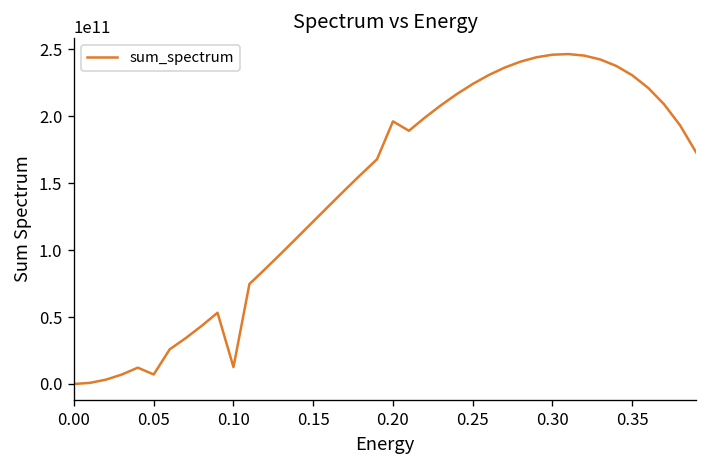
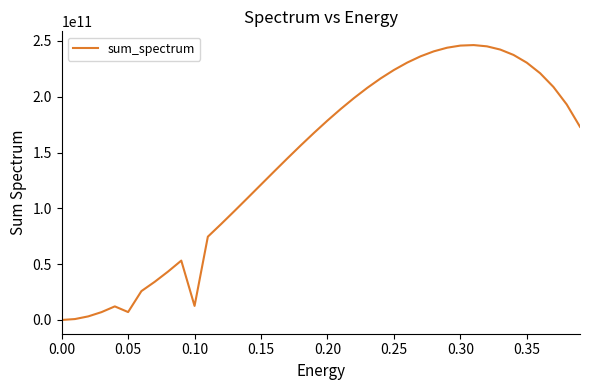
0.20: 196000000000 -> 179000000000
